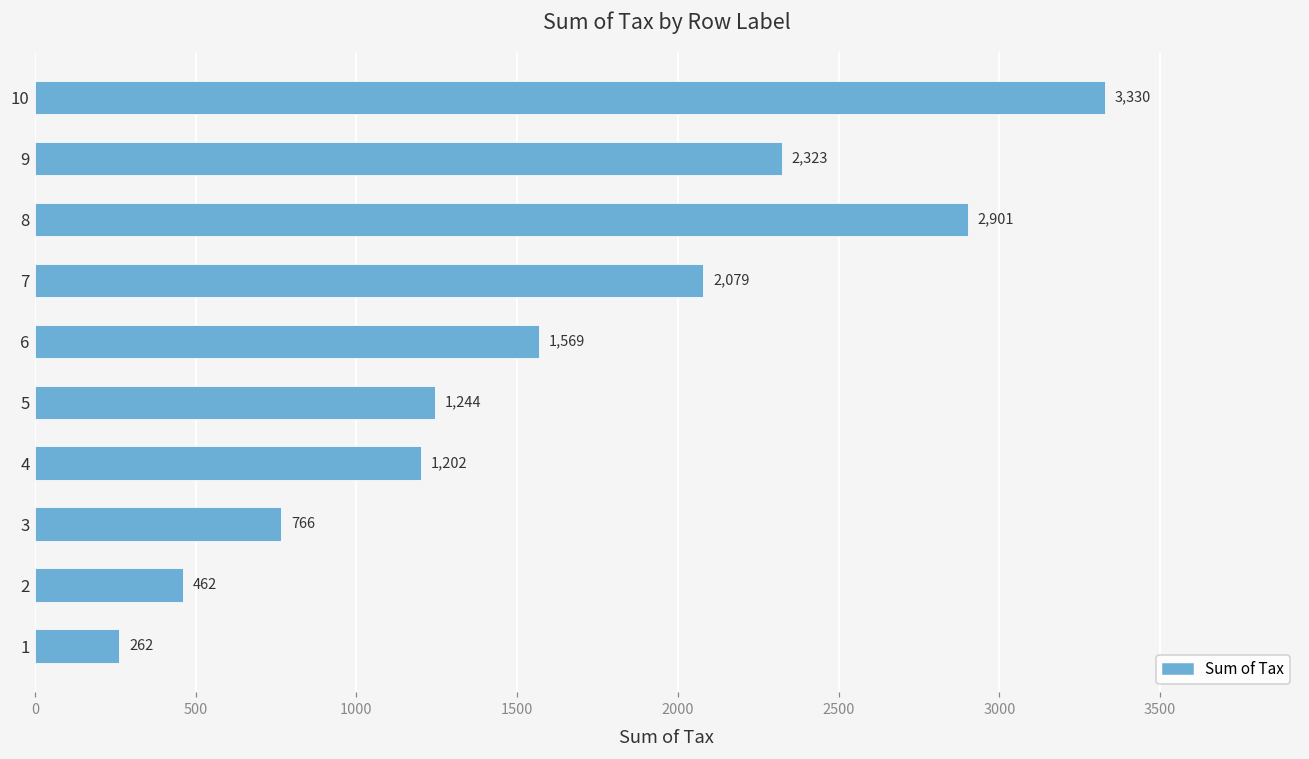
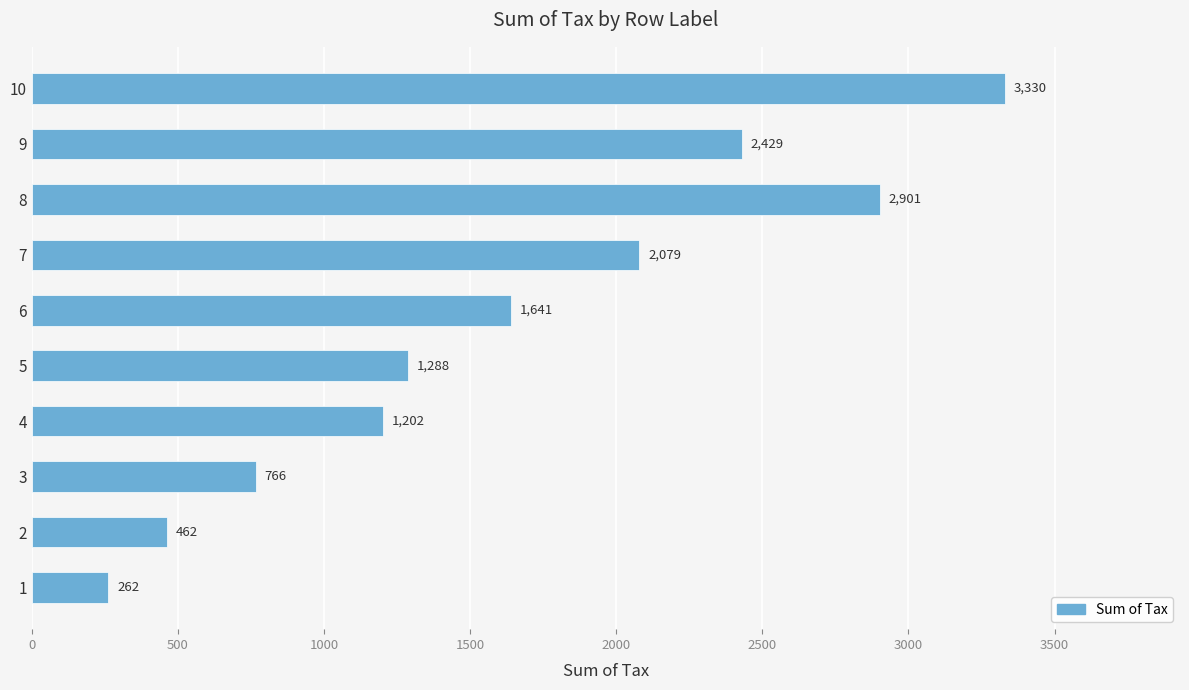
9: 2,323 -> 2,429
6: 1,569 -> 1,641
5: 1,244 -> 1,288
